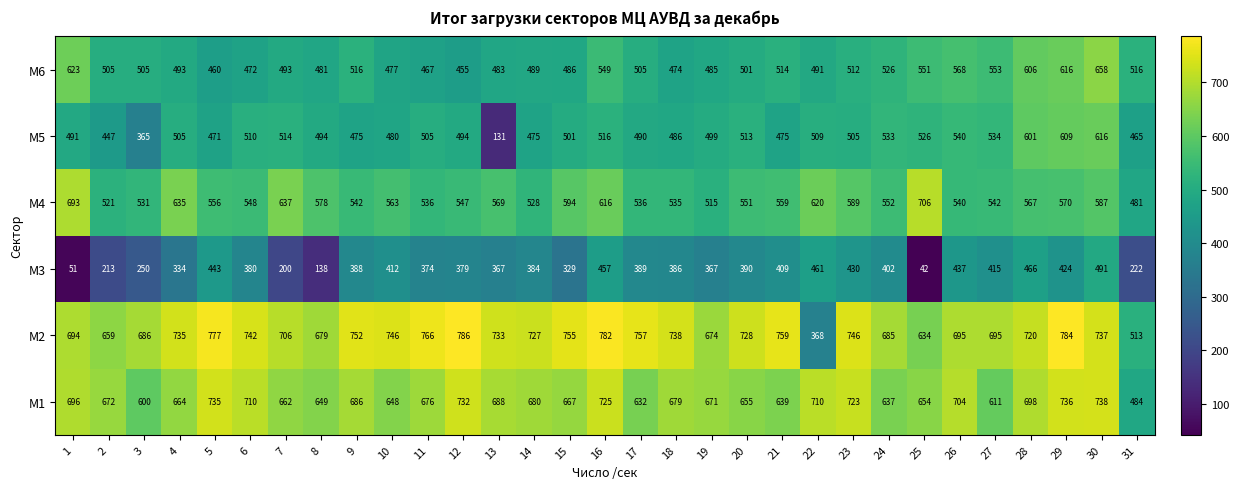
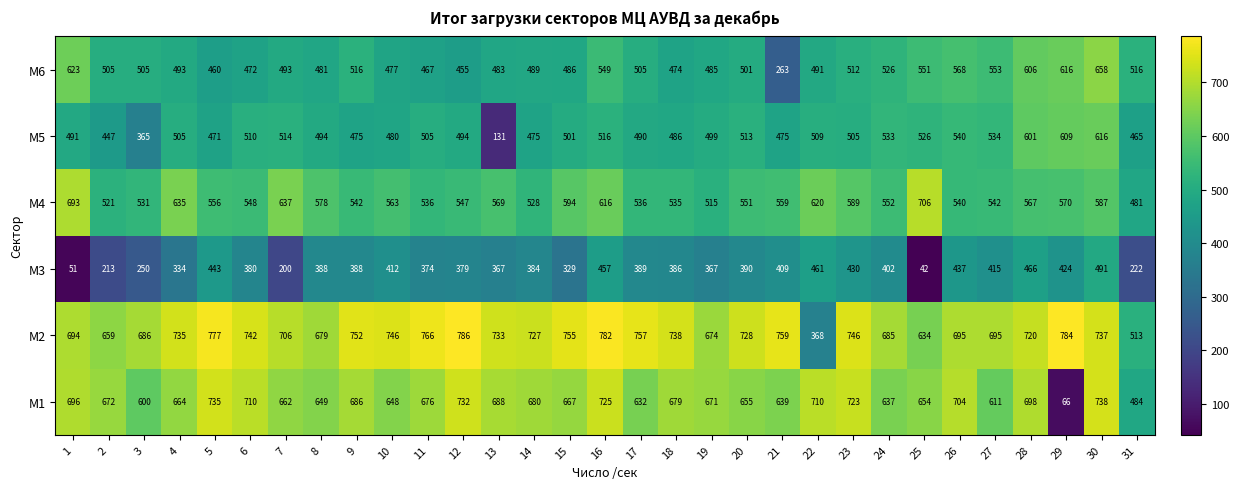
M6, 21: 514 -> 263
M3, 8: 138 -> 388
M1, 29: 736 -> 66
